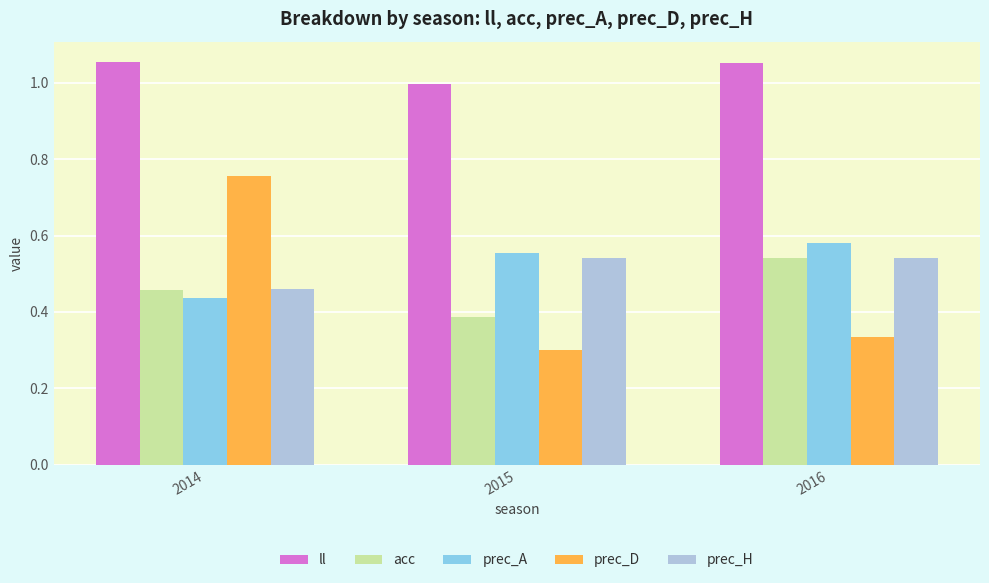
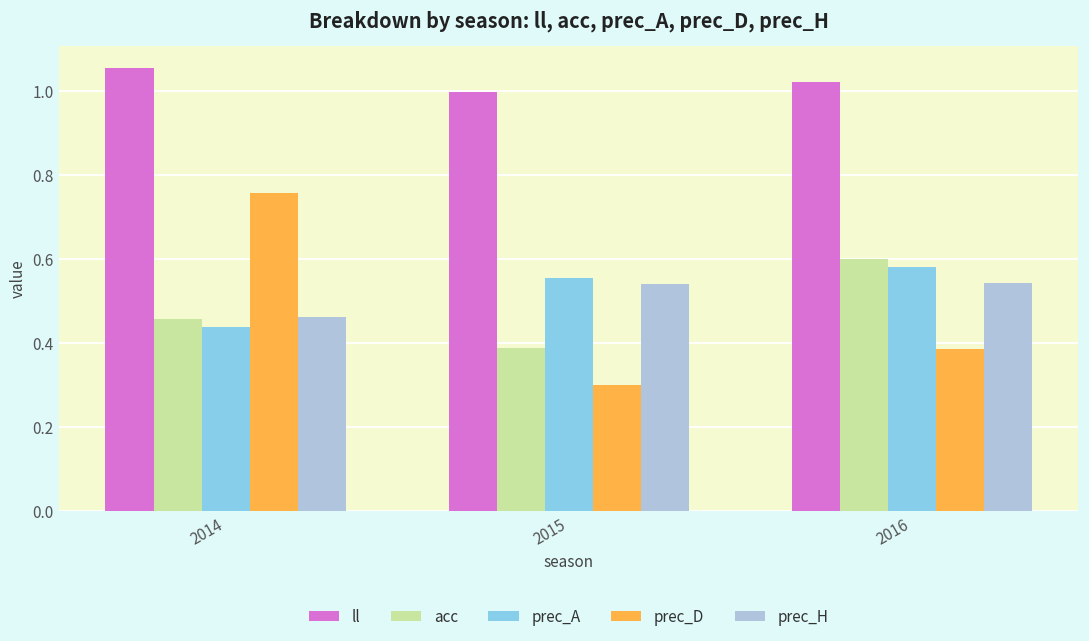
ll, 2016: 1.05 -> 1.02
acc, 2016: 0.54 -> 0.60
prec_D, 2016: 0.33 -> 0.38
